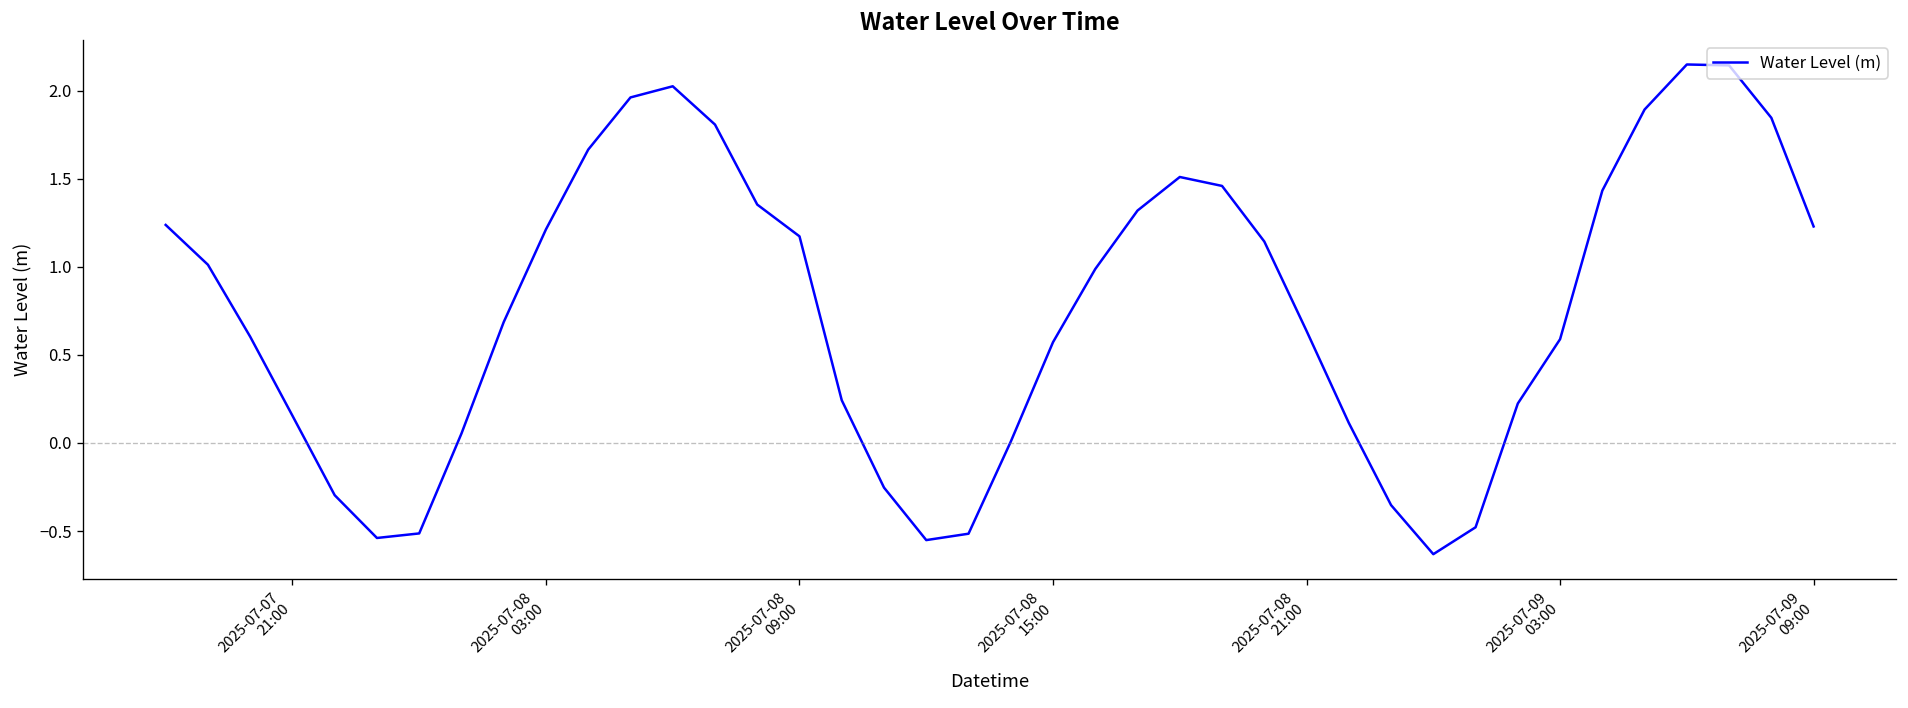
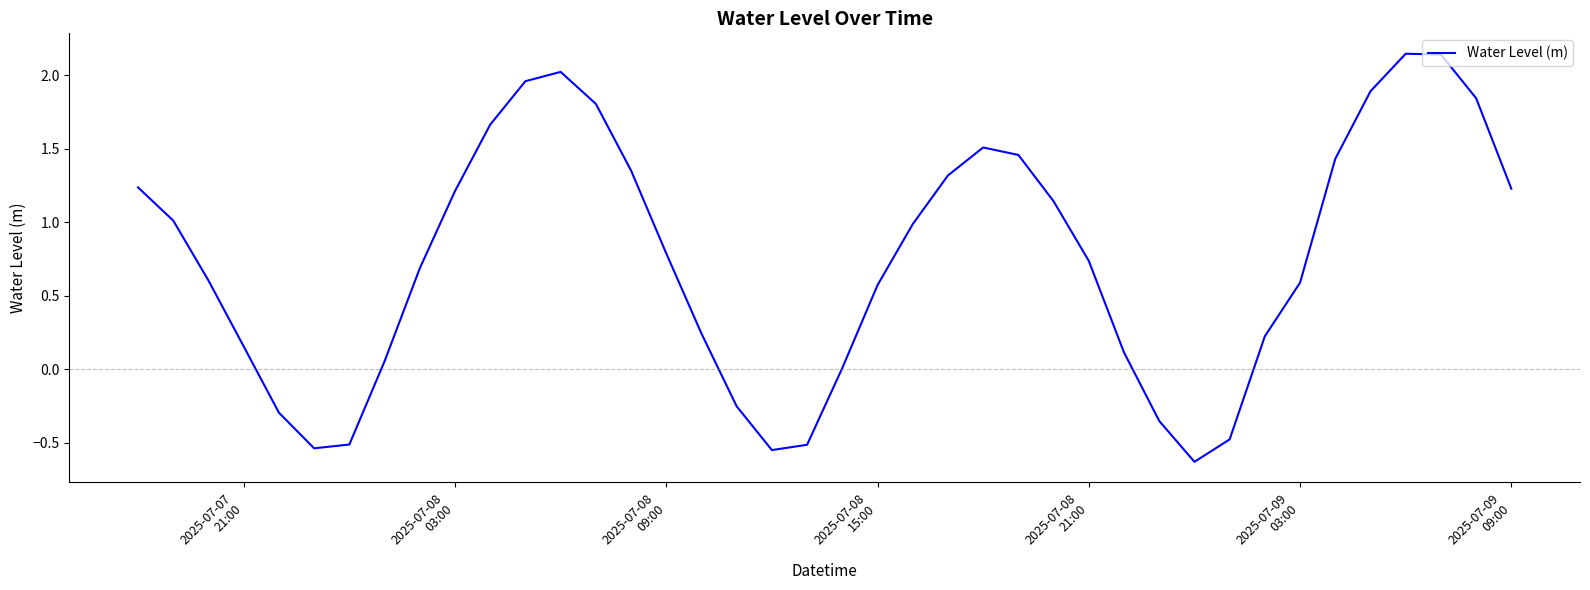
2025-07-08 09:00: 1.17 -> 0.79
2025-07-08 21:00: 0.64 -> 0.74
